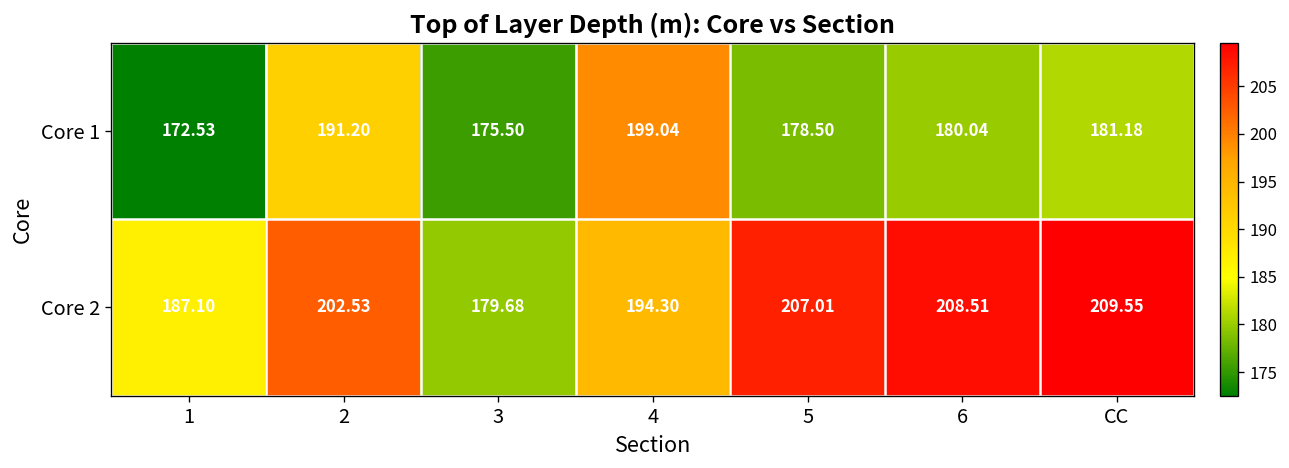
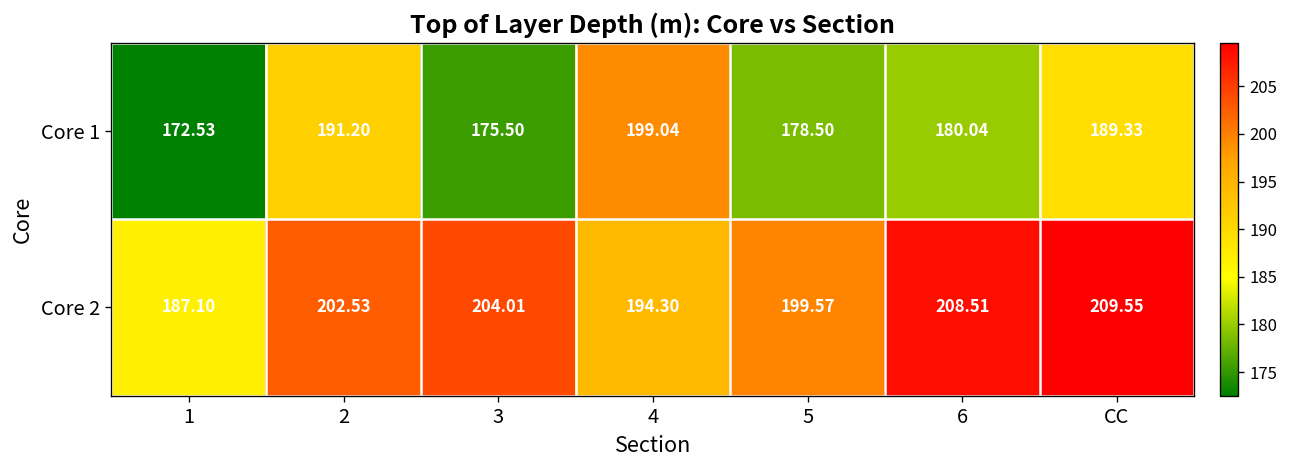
Core 1, CC: 181.18 -> 189.33
Core 2, 3: 179.68 -> 204.01
Core 2, 5: 207.01 -> 199.57
